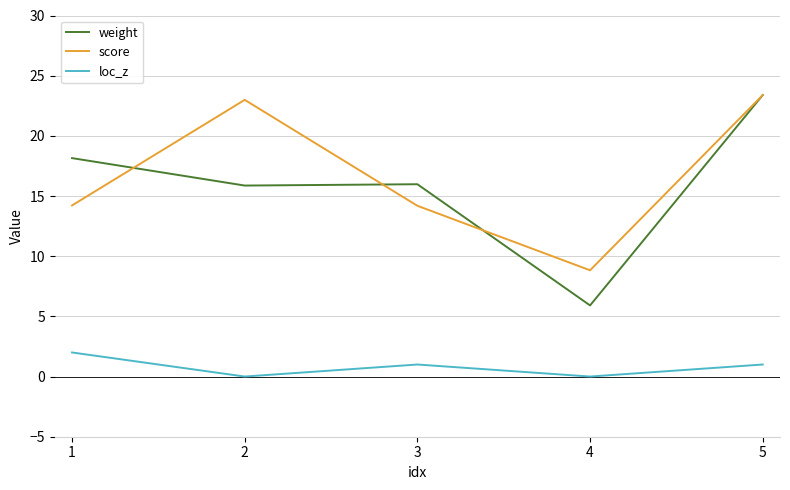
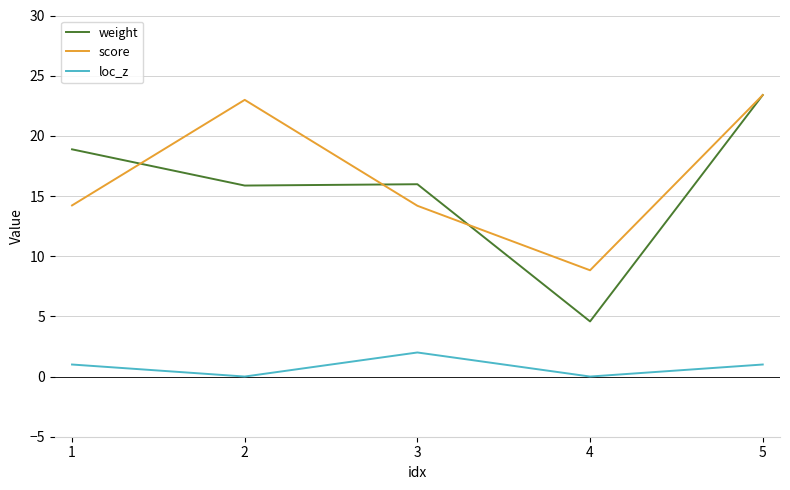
weight, 1: 18.2 -> 18.9
loc_z, 1: 2 -> 1
loc_z, 3: 1 -> 2
weight, 4: 5.9 -> 4.6
